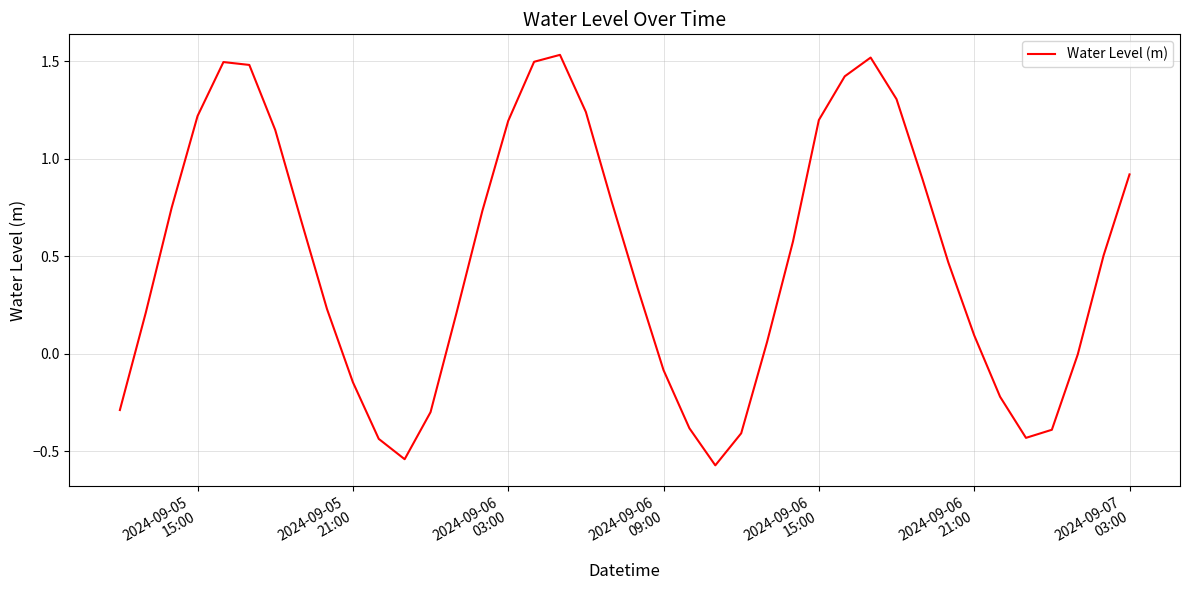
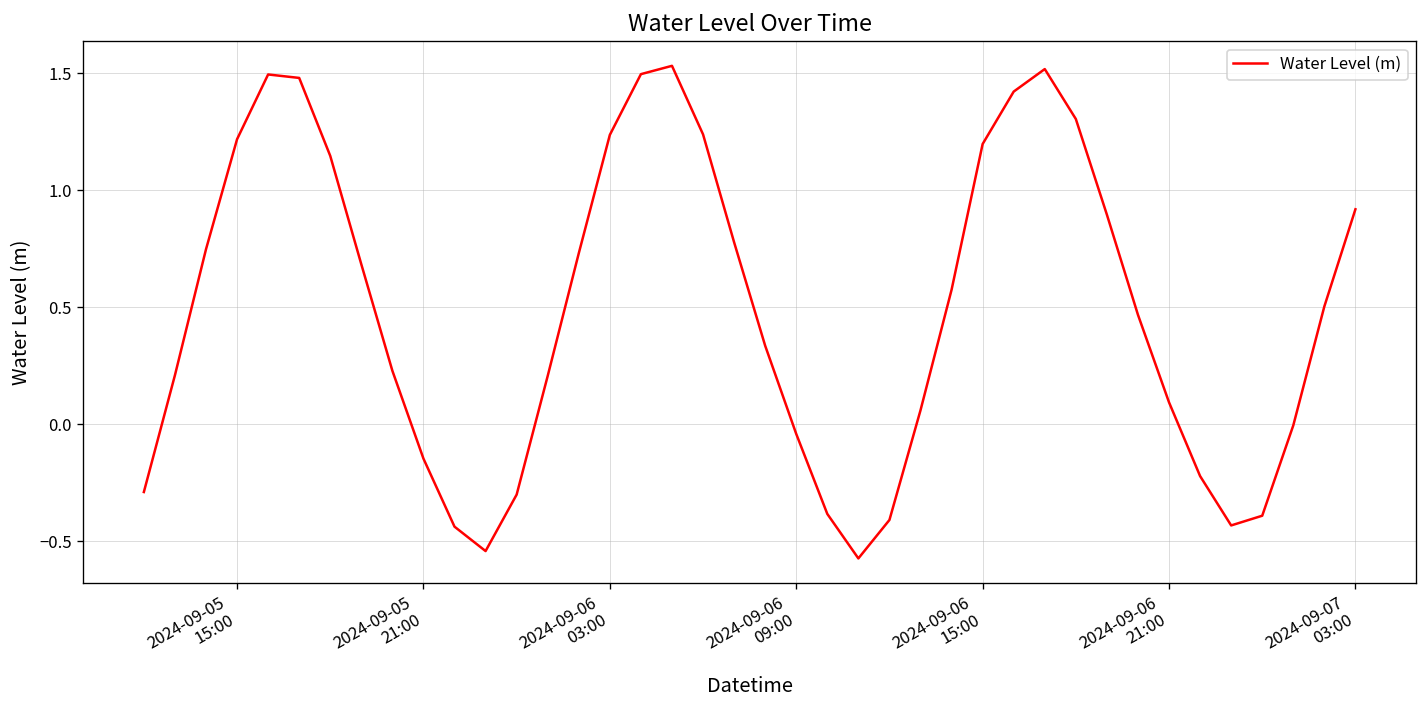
2024-09-06 03:00: 1.19 -> 1.24
2024-09-06 09:00: -0.08 -> -0.04
